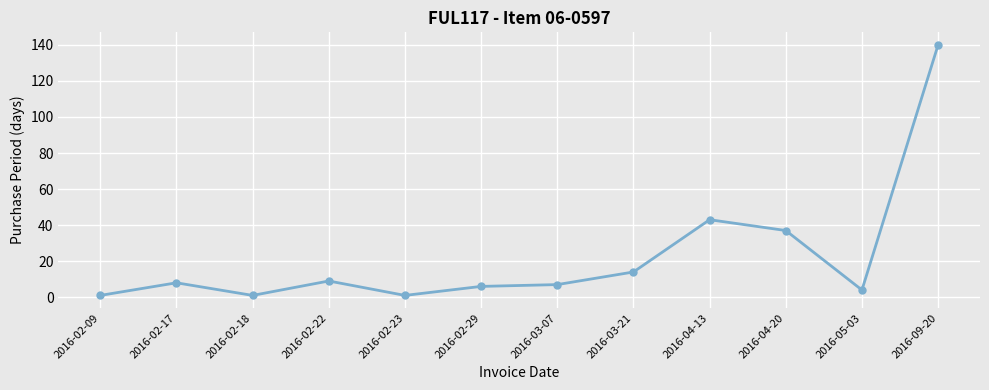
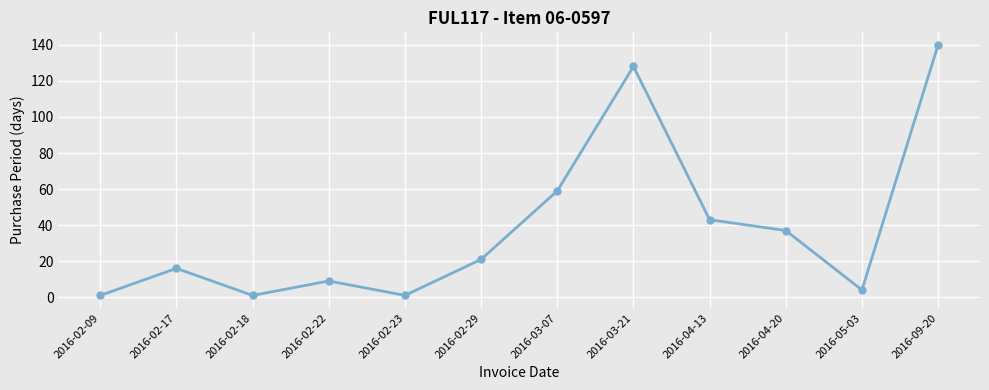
2016-02-17: 8 -> 16
2016-02-29: 6 -> 21
2016-03-07: 7 -> 59
2016-03-21: 14 -> 128
